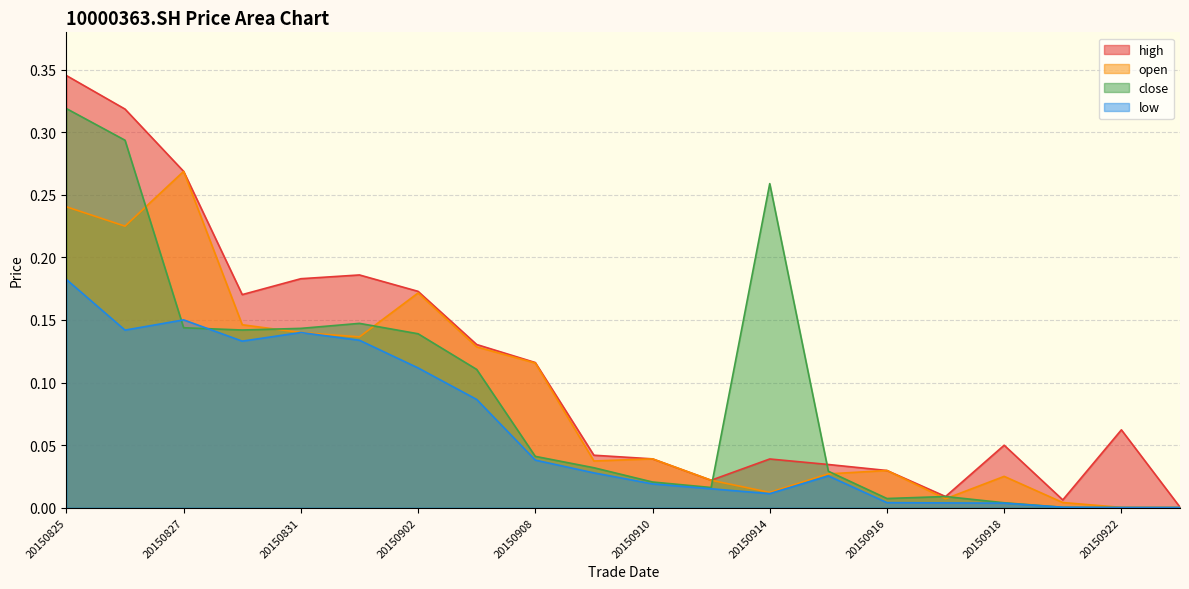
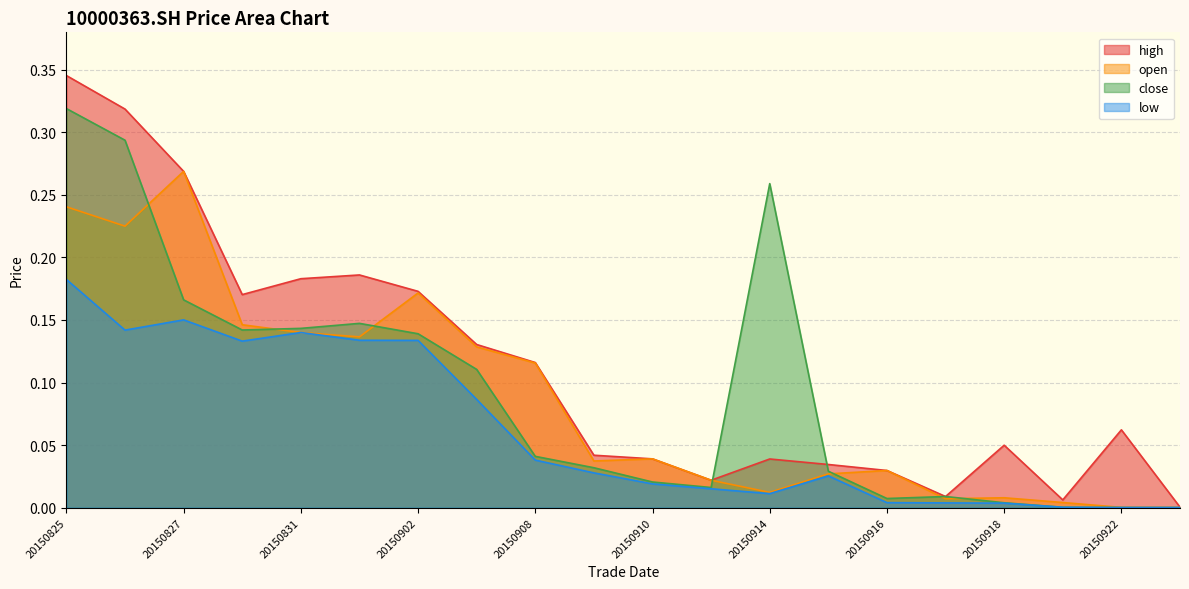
close, 20150827: 0.144 -> 0.166
low, 20150902: 0.112 -> 0.134
open, 20150918: 0.025 -> 0.008
